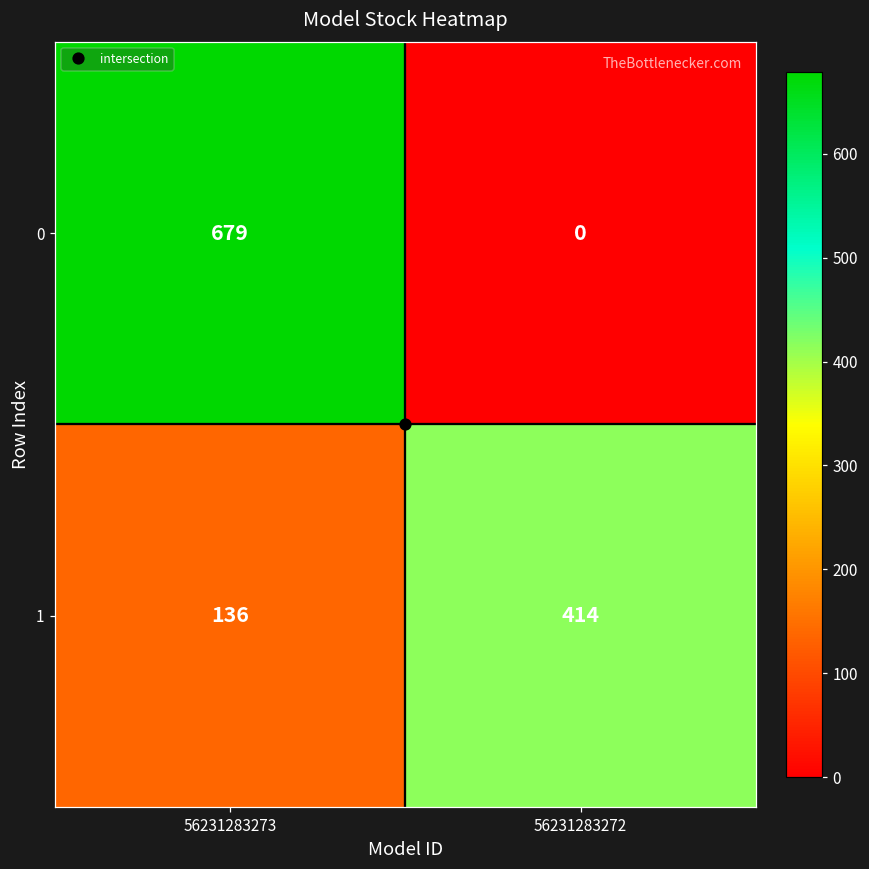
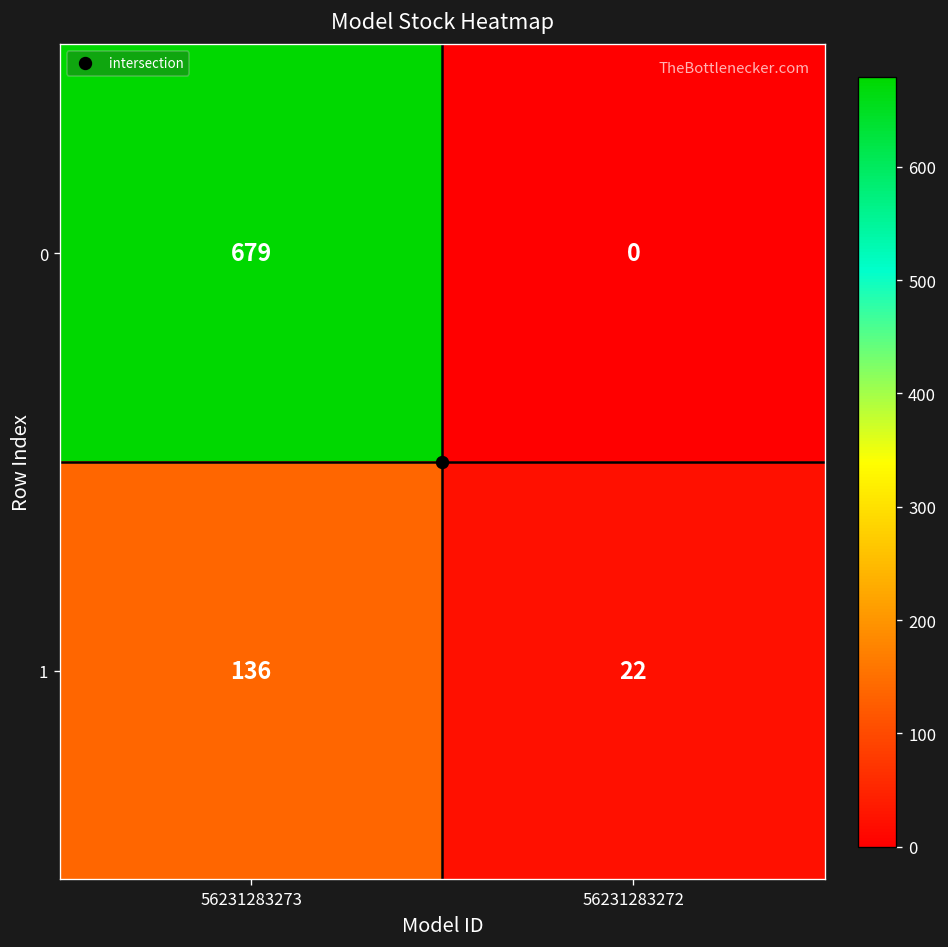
1, 56231283272: 414 -> 22
